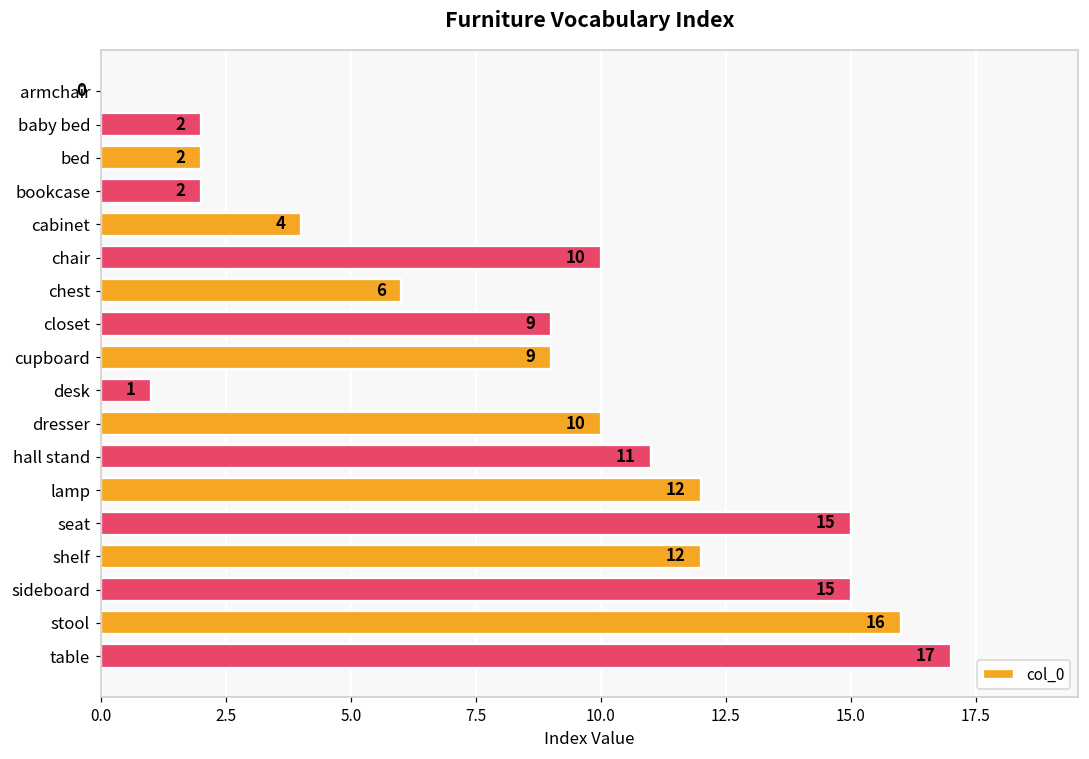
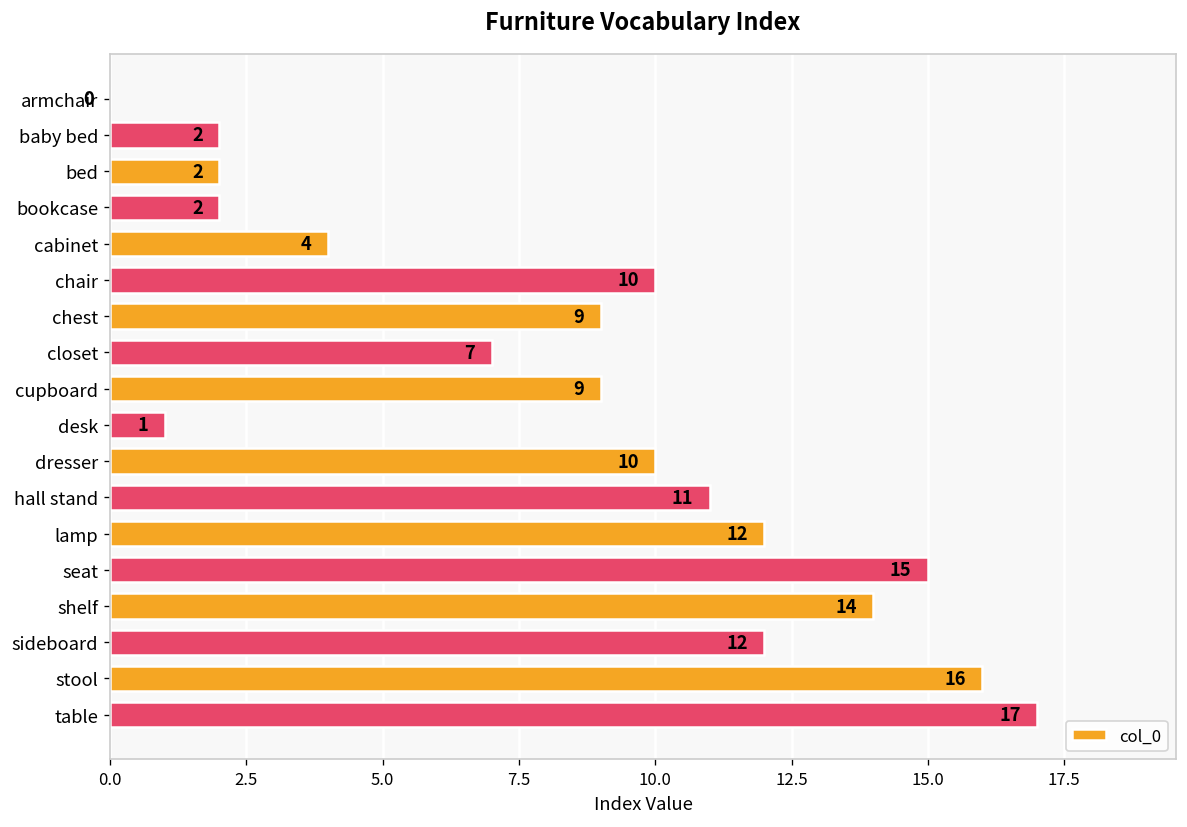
chest: 6 -> 9
closet: 9 -> 7
shelf: 12 -> 14
sideboard: 15 -> 12
